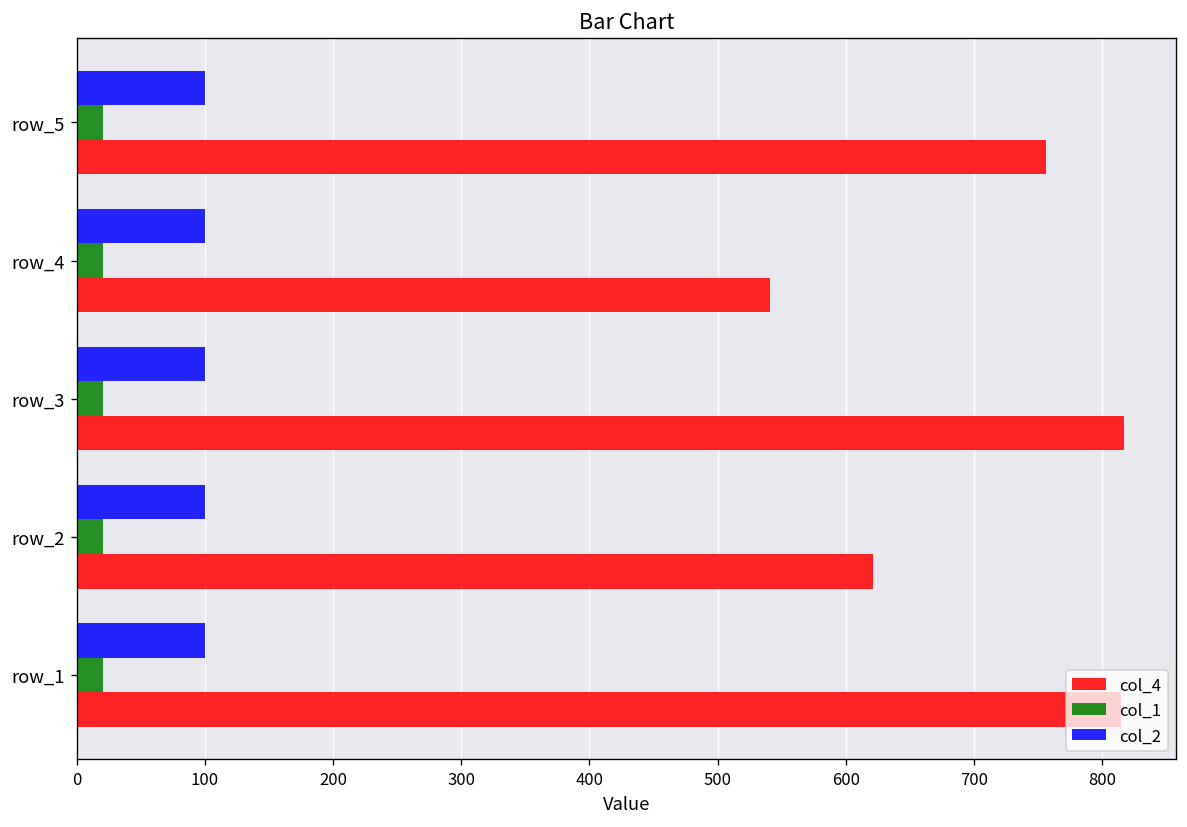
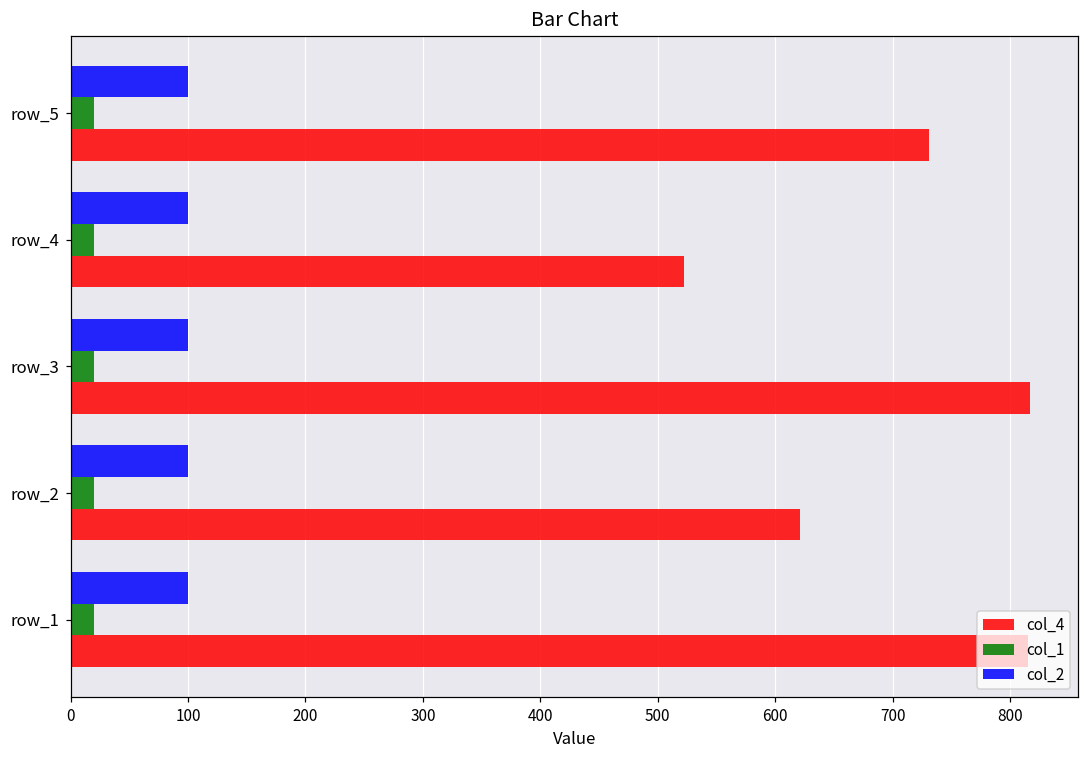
col_4, row_5: 756 -> 731
col_4, row_4: 541 -> 523
